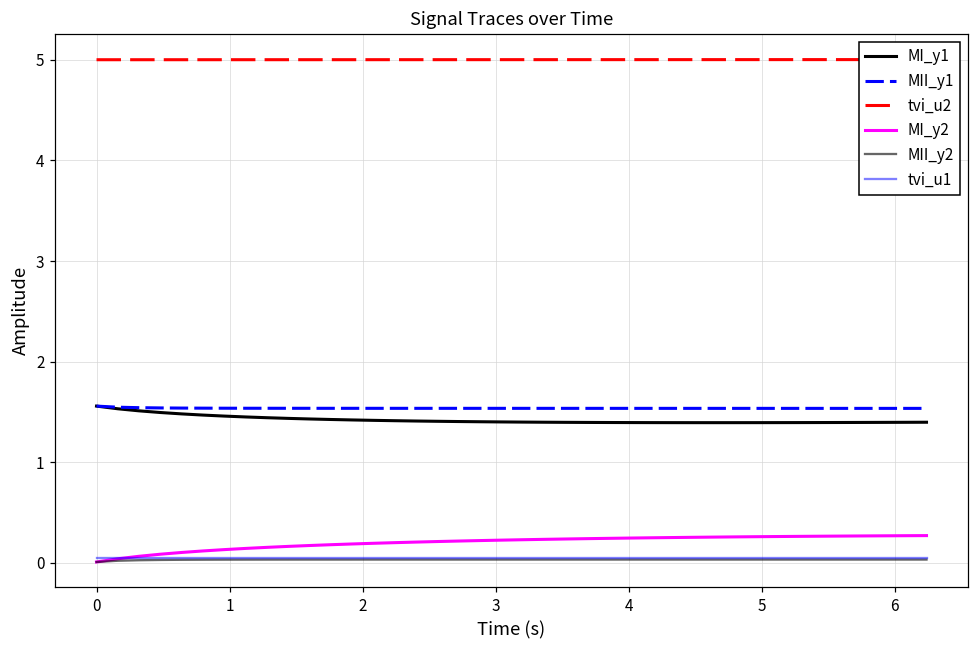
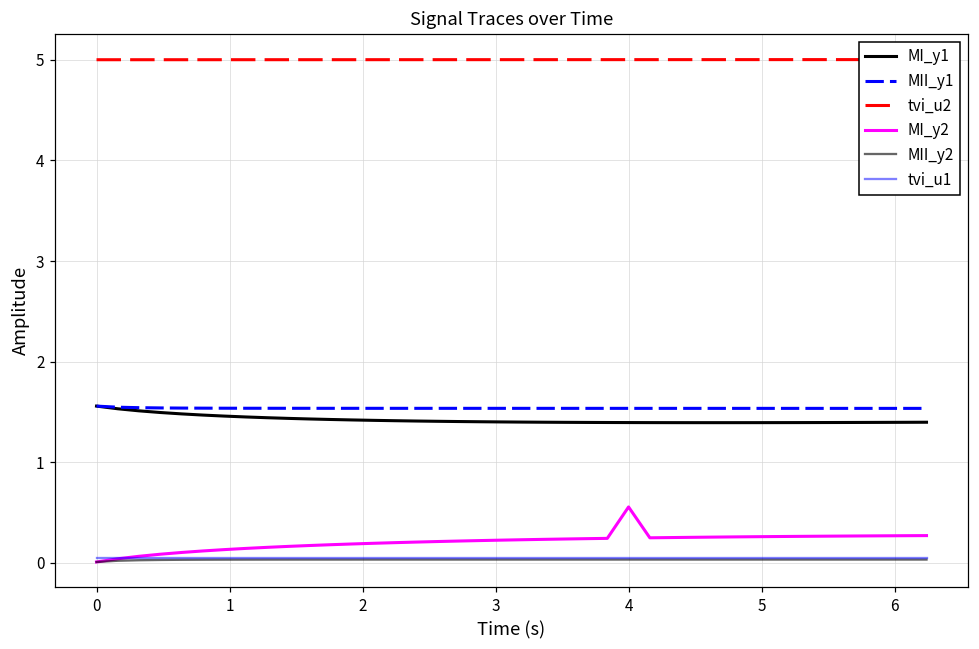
MI_y2, 4: 0.2 -> 0.6
